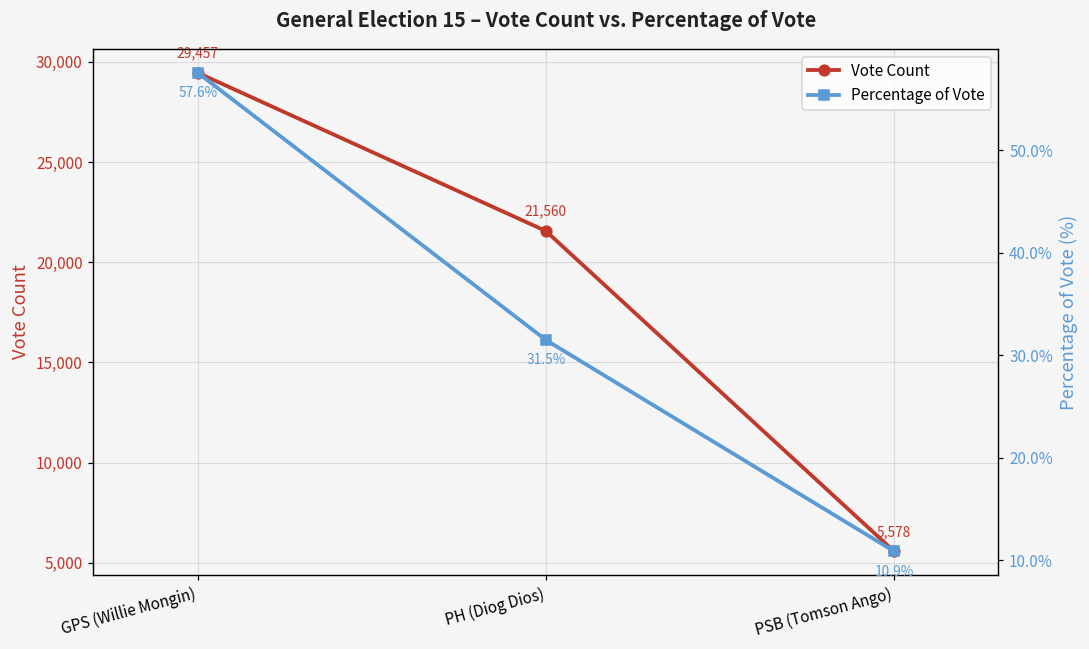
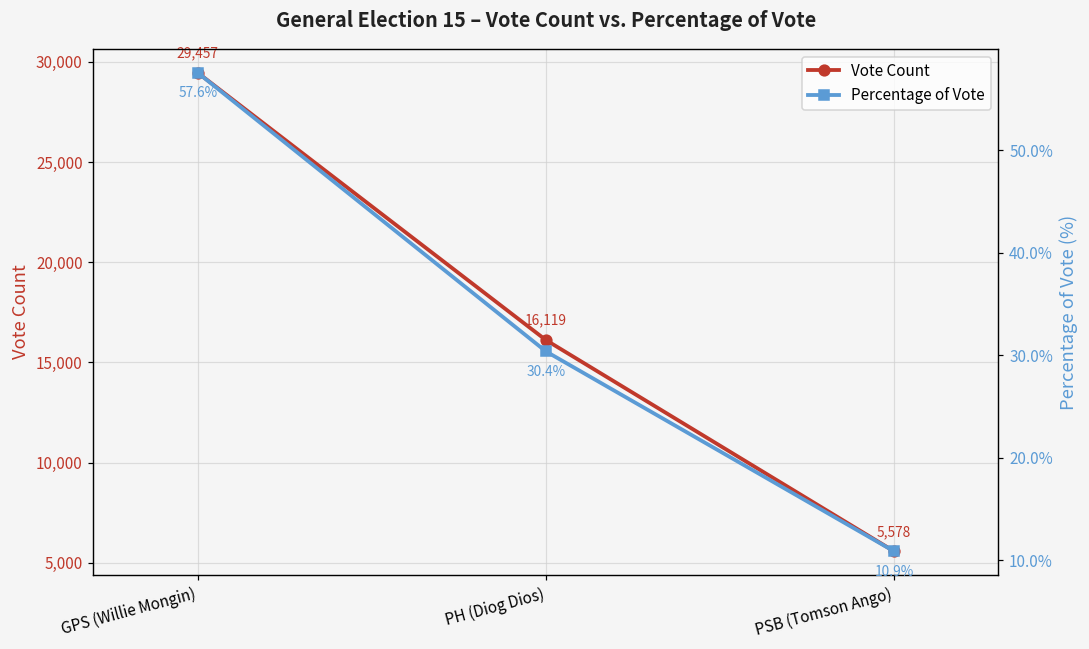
Vote Count, PH (Diog Dios): 21,560 -> 16,119
Percentage of Vote, PH (Diog Dios): 31.5% -> 30.4%
